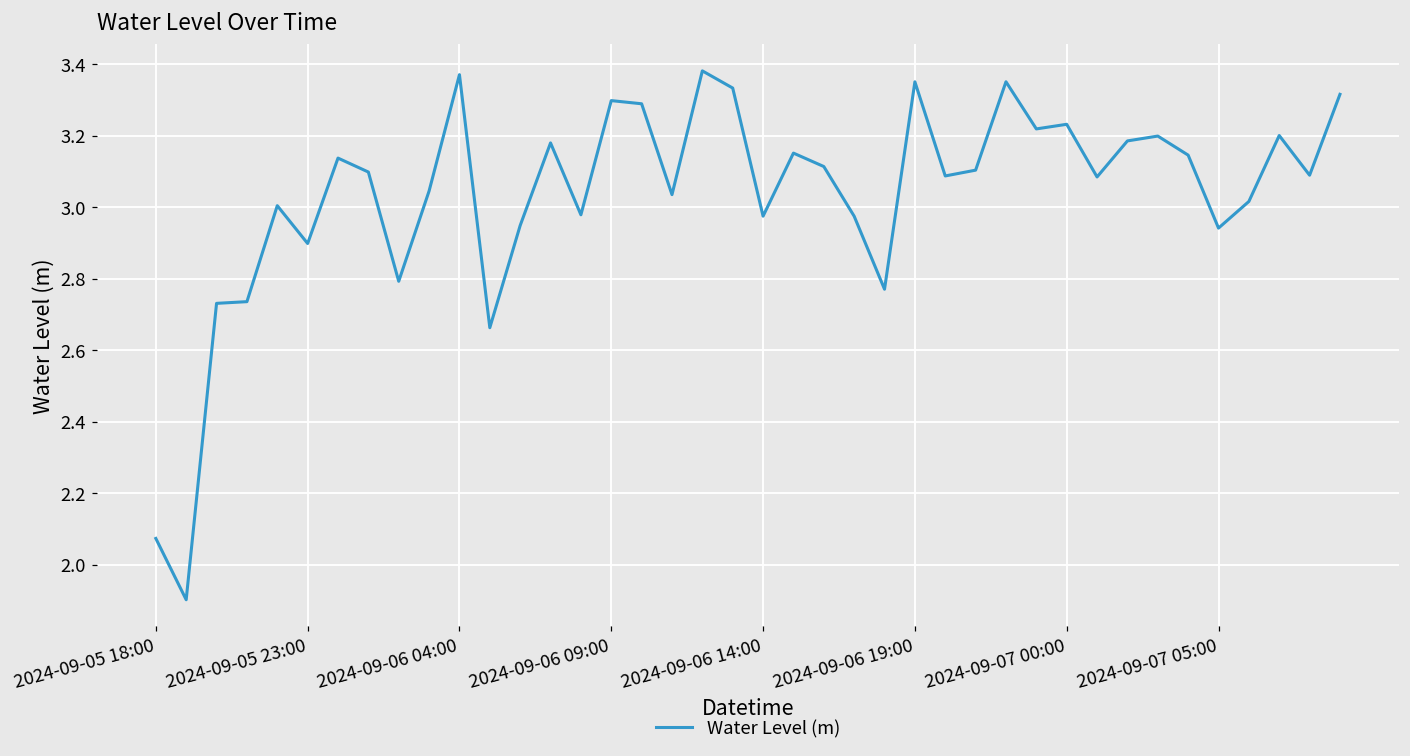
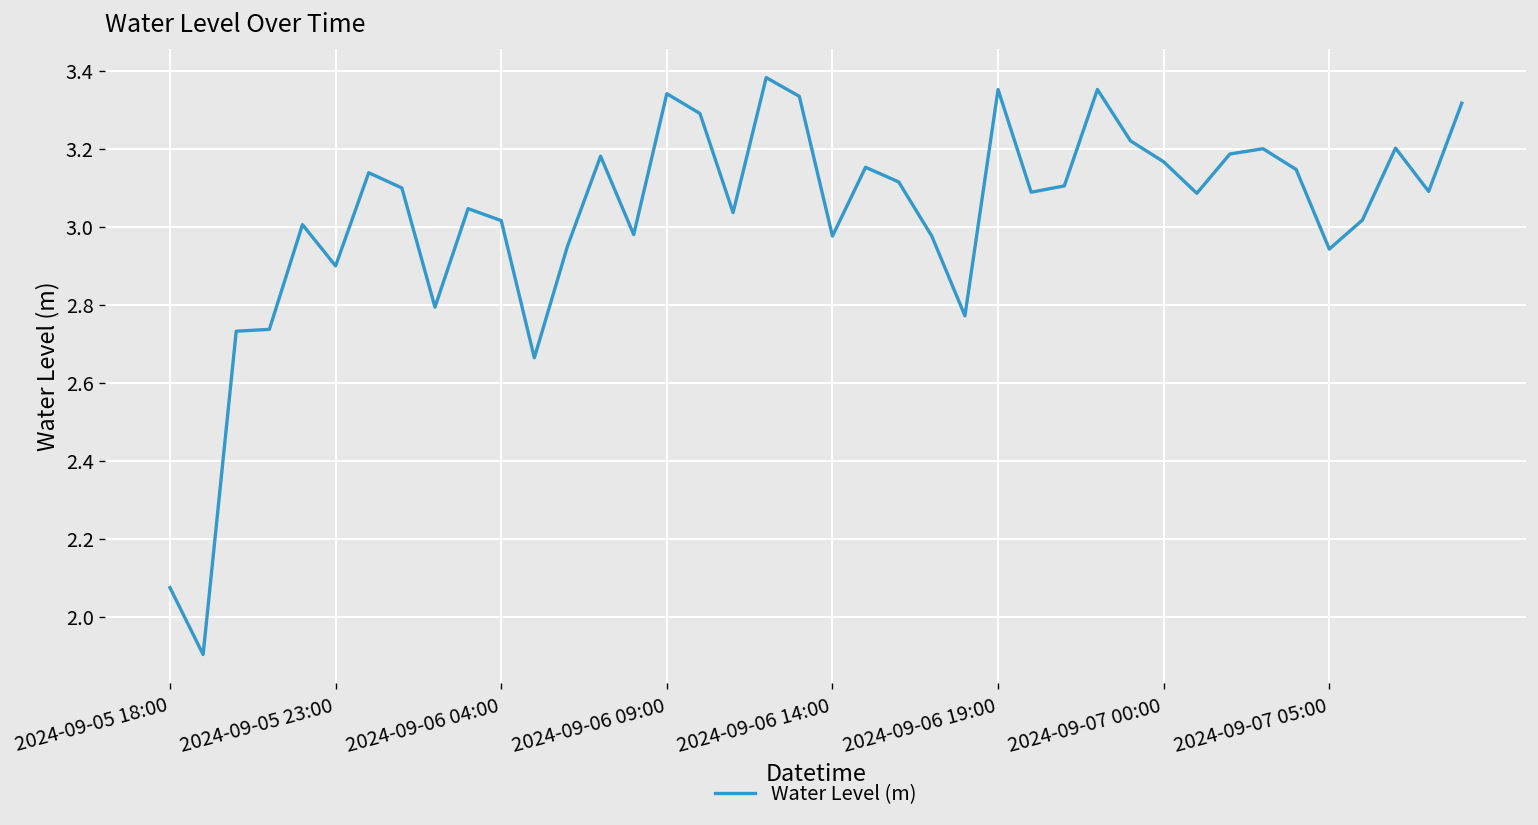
2024-09-06 04:00: 3.37 -> 3.02
2024-09-06 09:00: 3.30 -> 3.34
2024-09-07 00:00: 3.23 -> 3.17
